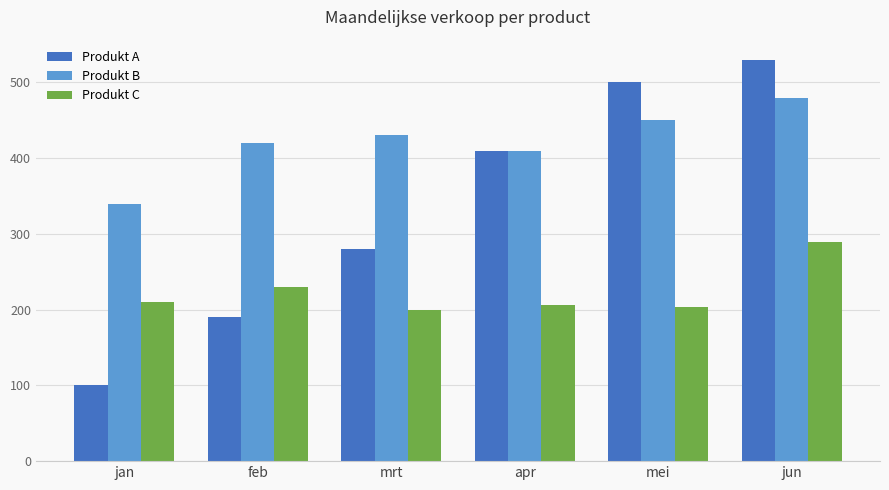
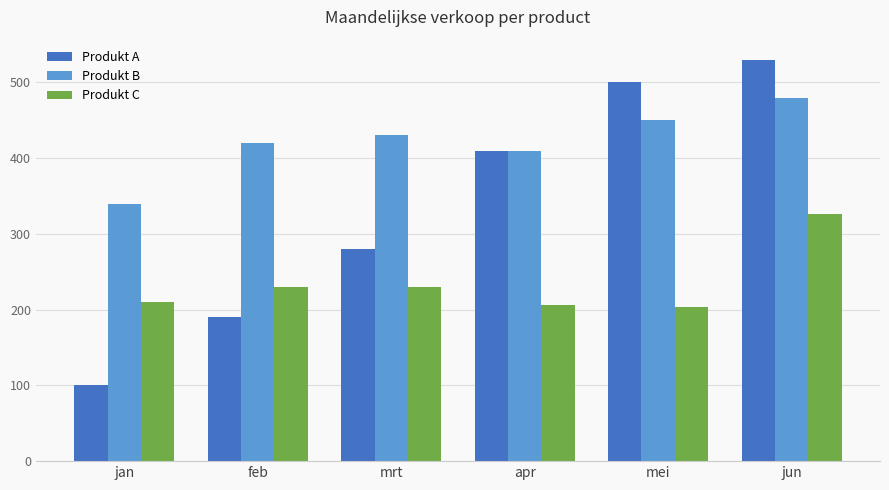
Produkt C, mrt: 200 -> 230
Produkt C, jun: 290 -> 330
